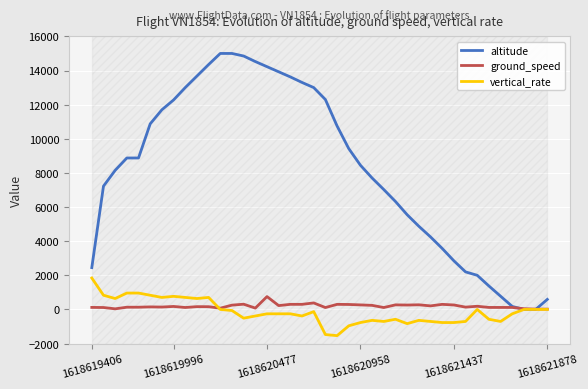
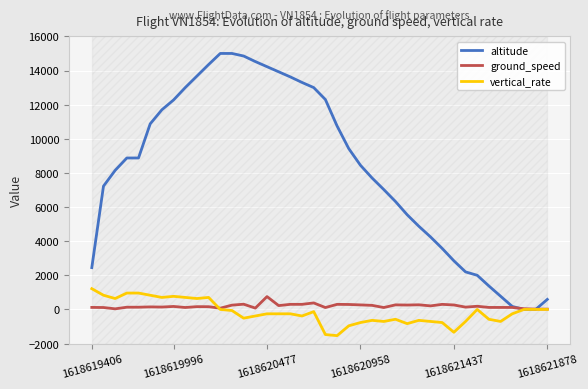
vertical_rate, 1618619406: 1800 -> 1200
vertical_rate, 1618621437: -800 -> -1300
